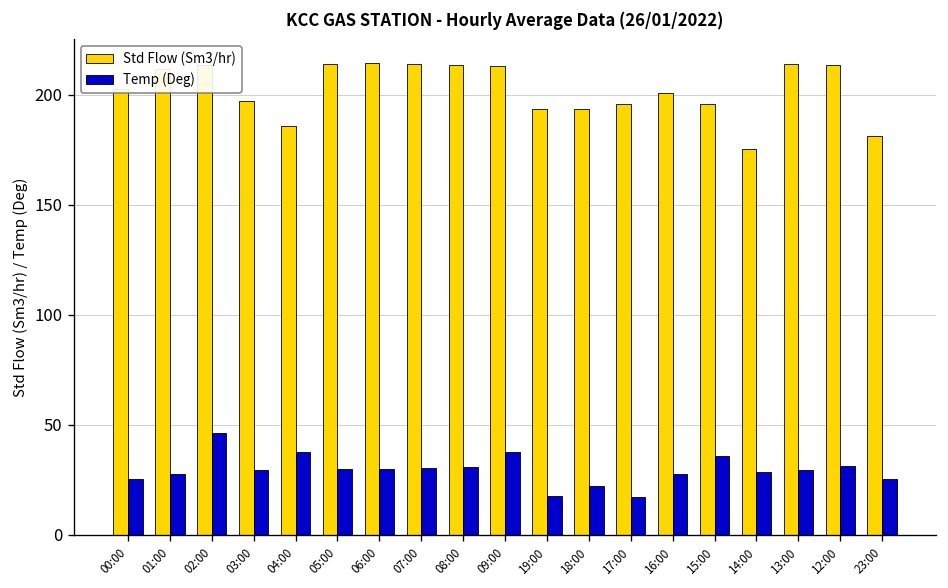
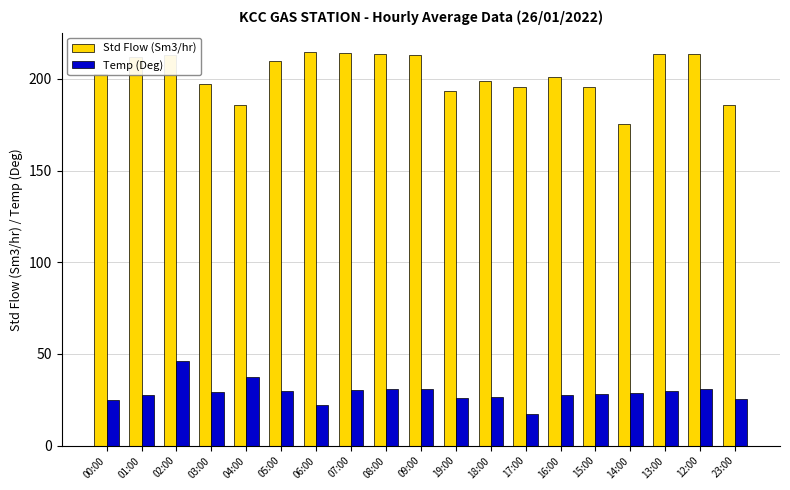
Std Flow (Sm3/hr), 05:00: 214 -> 210
Temp (Deg), 06:00: 30 -> 22
Temp (Deg), 09:00: 38 -> 31
Temp (Deg), 19:00: 18 -> 26
Std Flow (Sm3/hr), 18:00: 193 -> 199
Temp (Deg), 18:00: 22 -> 27
Temp (Deg), 15:00: 36 -> 28
Std Flow (Sm3/hr), 23:00: 181 -> 186
